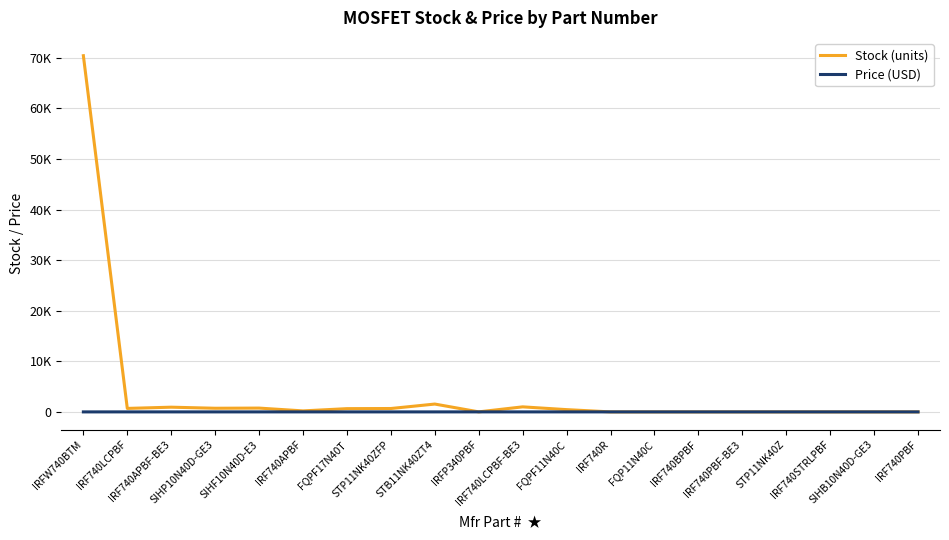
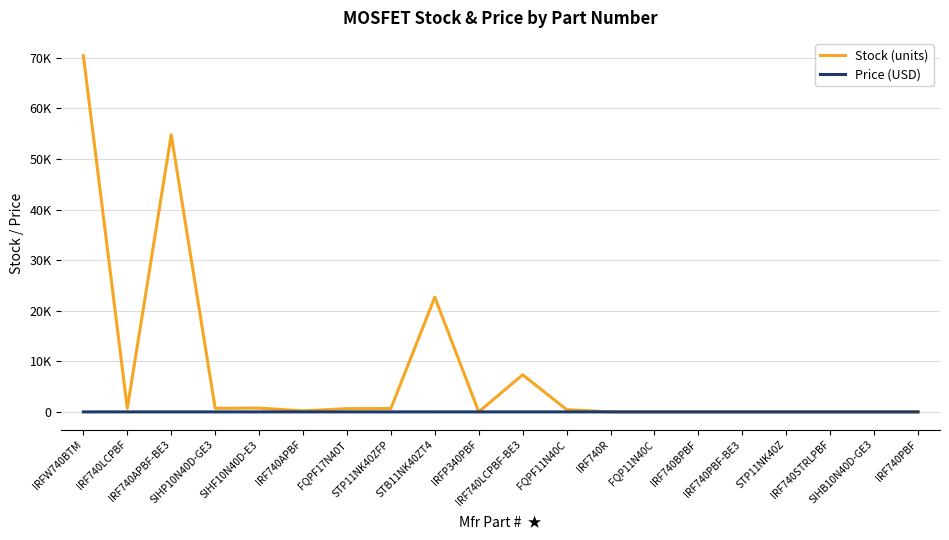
Stock (units), IRF740APBF-BE3: 1000 -> 55000
Stock (units), STB11NK40ZT4: 2000 -> 23000
Stock (units), IRF740LCPBF-BE3: 1000 -> 7000
